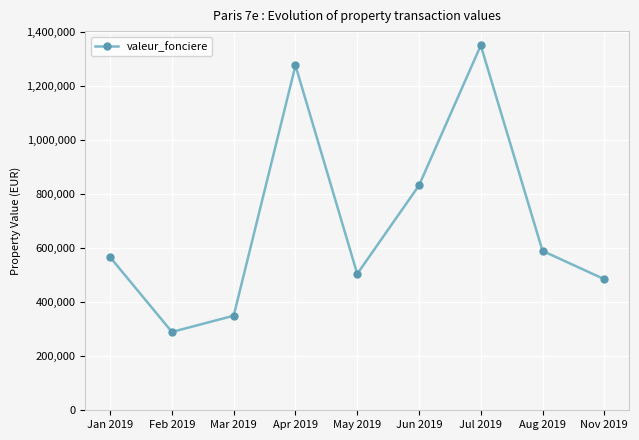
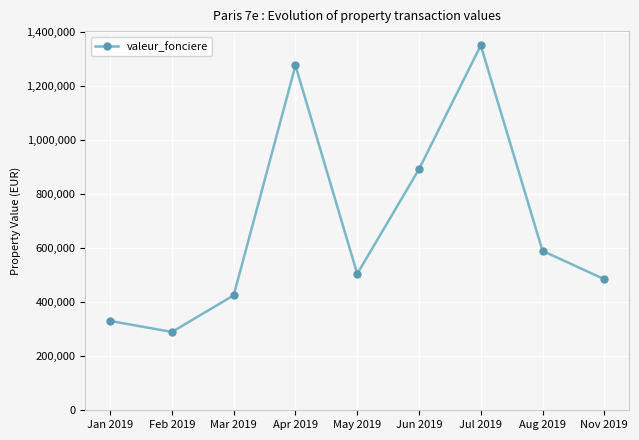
Jan 2019: 570,000 -> 330,000
Mar 2019: 350,000 -> 430,000
Jun 2019: 830,000 -> 890,000
